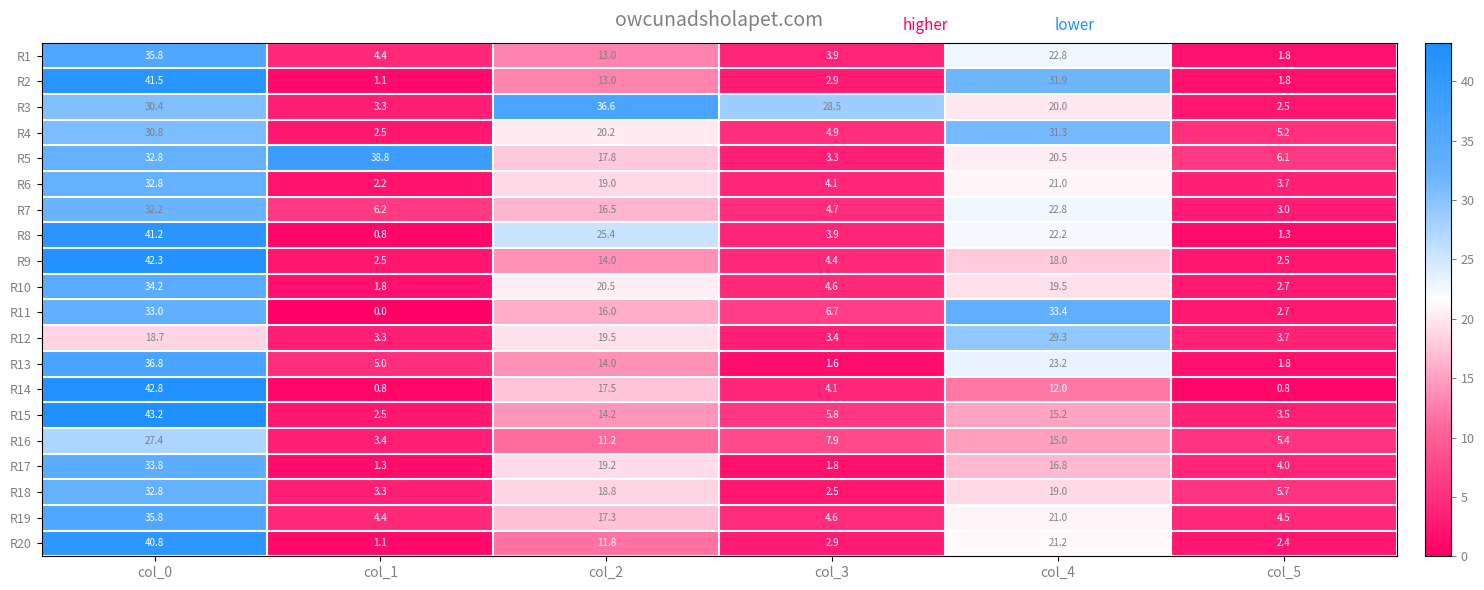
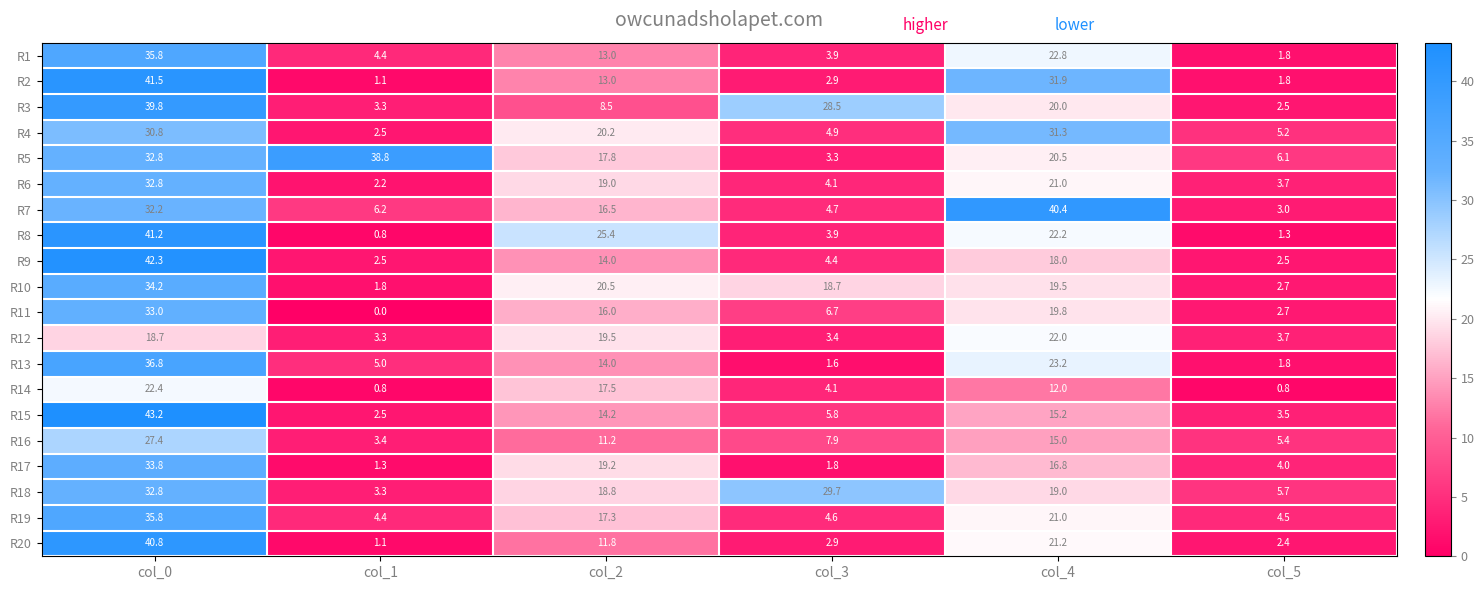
R3, col_0: 30.4 -> 39.8
R3, col_2: 36.6 -> 8.5
R7, col_4: 22.8 -> 40.4
R10, col_3: 4.6 -> 18.7
R11, col_4: 33.4 -> 19.8
R12, col_4: 29.3 -> 22.0
R14, col_0: 42.8 -> 22.4
R18, col_3: 2.5 -> 29.7
